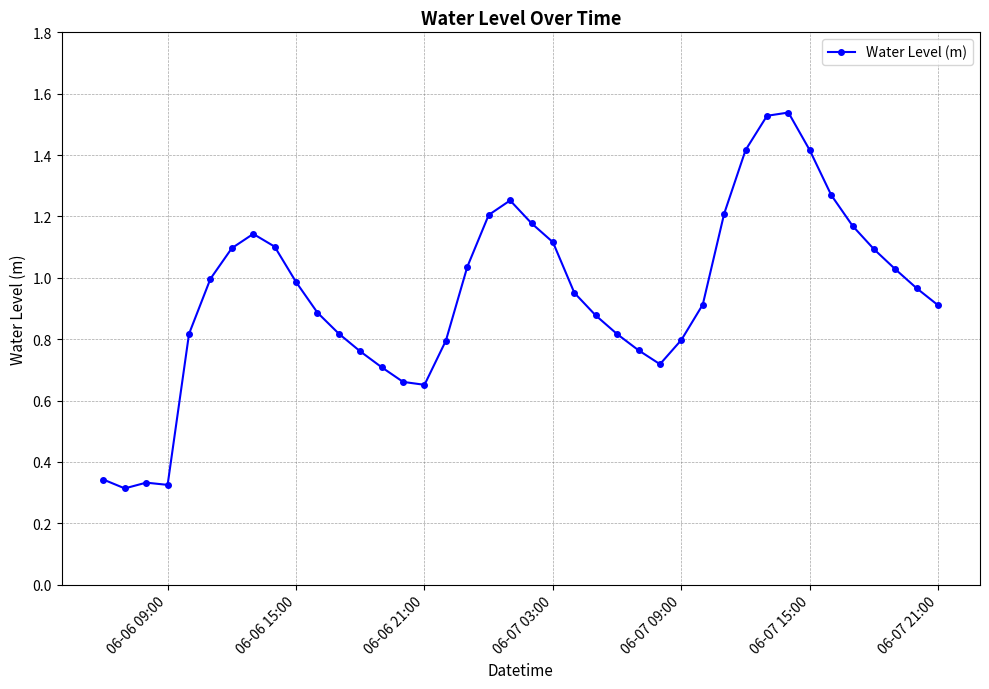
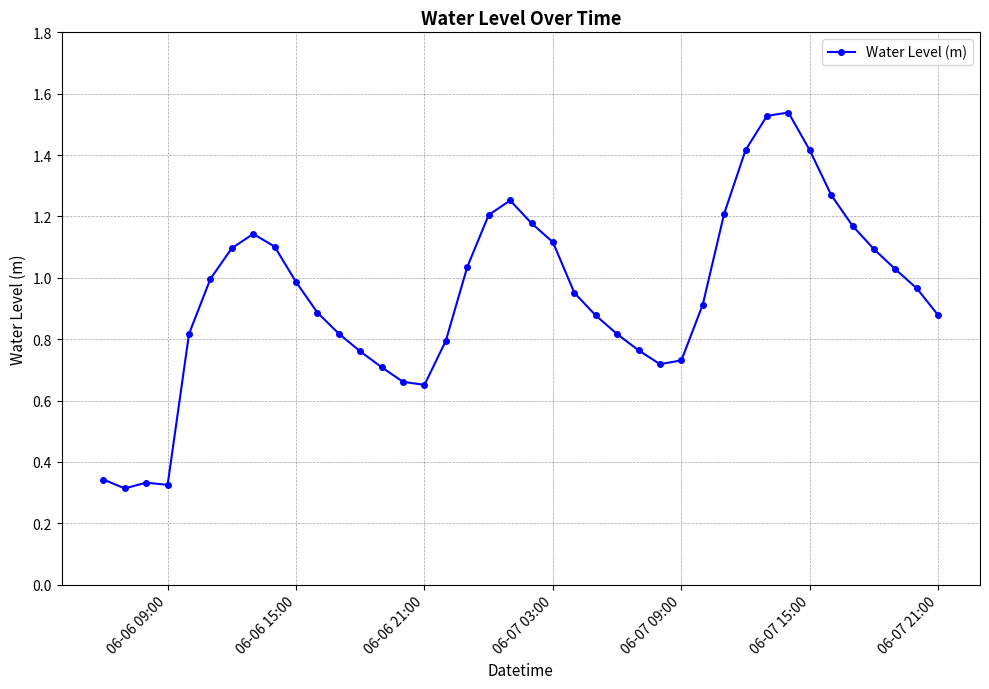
06-07 09:00: 0.80 -> 0.73
06-07 21:00: 0.91 -> 0.88
